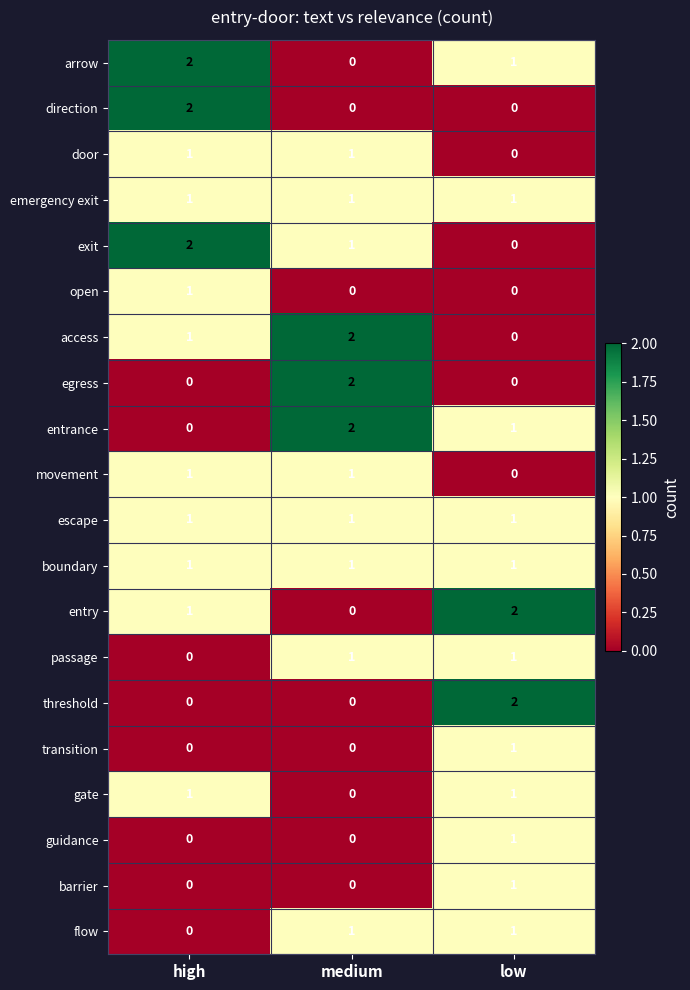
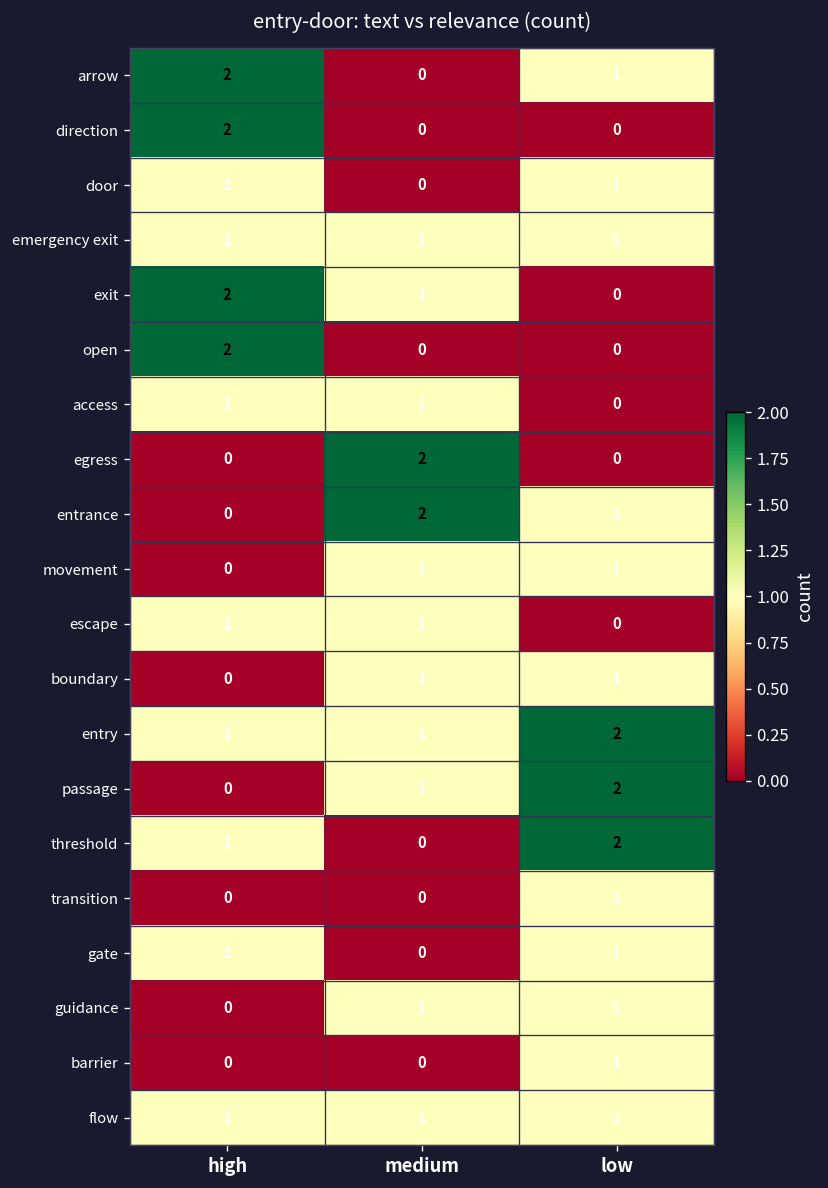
door, medium: 1 -> 0
door, low: 0 -> 1
open, high: 1 -> 2
access, medium: 2 -> 1
movement, high: 1 -> 0
movement, low: 0 -> 1
escape, low: 1 -> 0
boundary, high: 1 -> 0
entry, medium: 0 -> 1
passage, low: 1 -> 2
threshold, high: 0 -> 1
guidance, medium: 0 -> 1
flow, high: 0 -> 1
